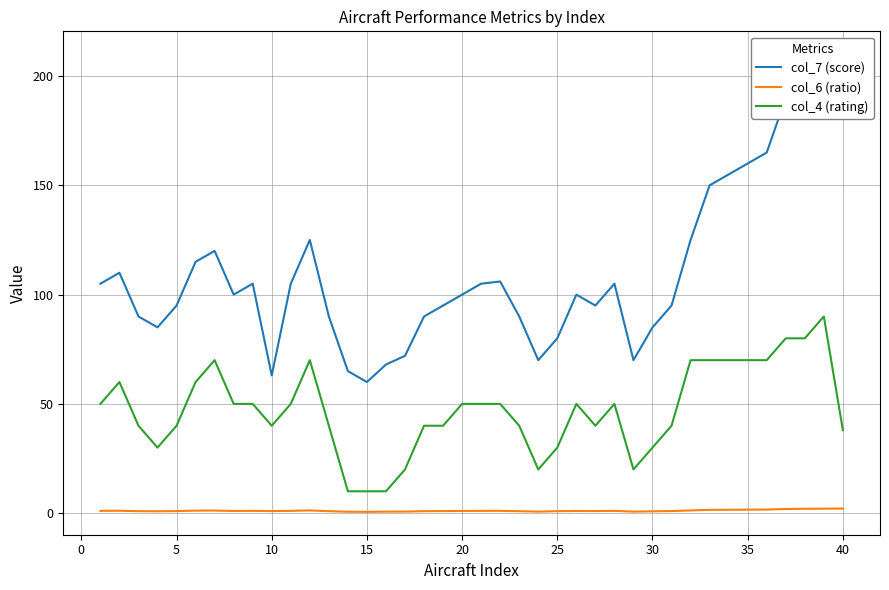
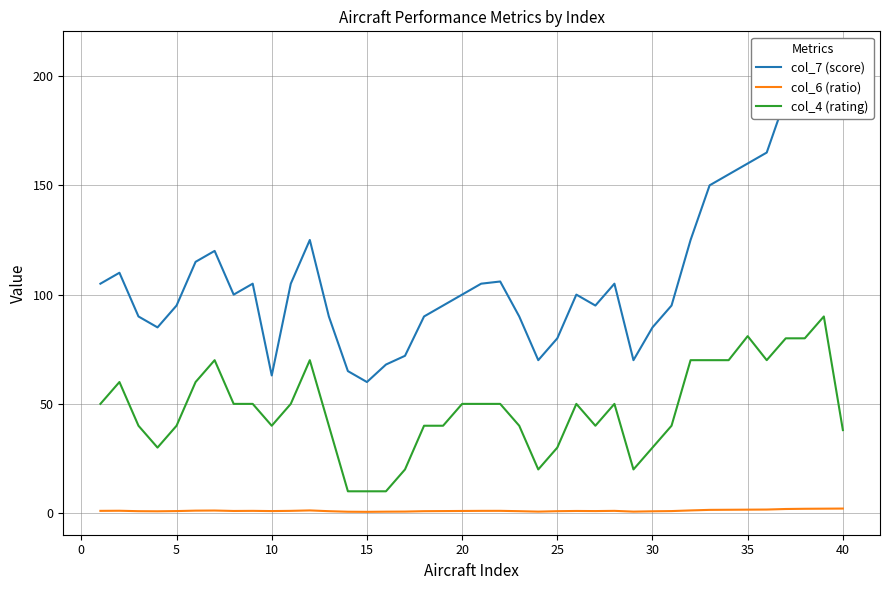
col_4 (rating), 35: 70 -> 81
